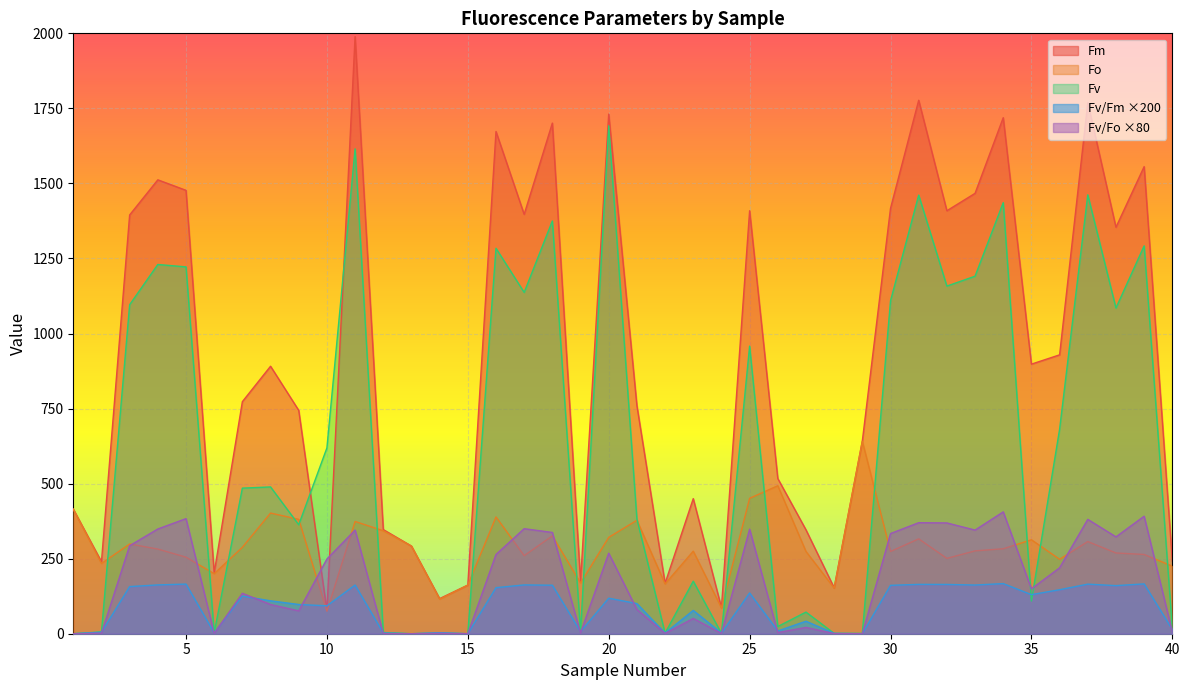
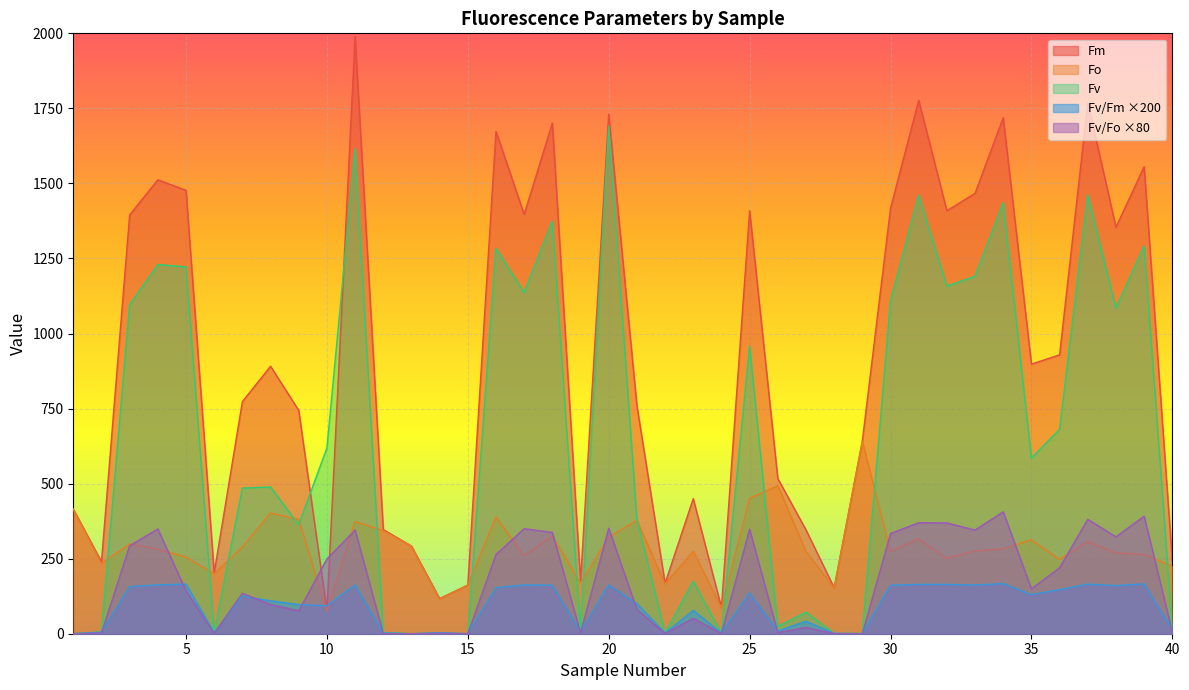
Fv/Fo ×80, 5: 380 -> 140
Fv/Fm ×200, 20: 120 -> 160
Fv/Fo ×80, 20: 270 -> 350
Fv, 35: 110 -> 590
